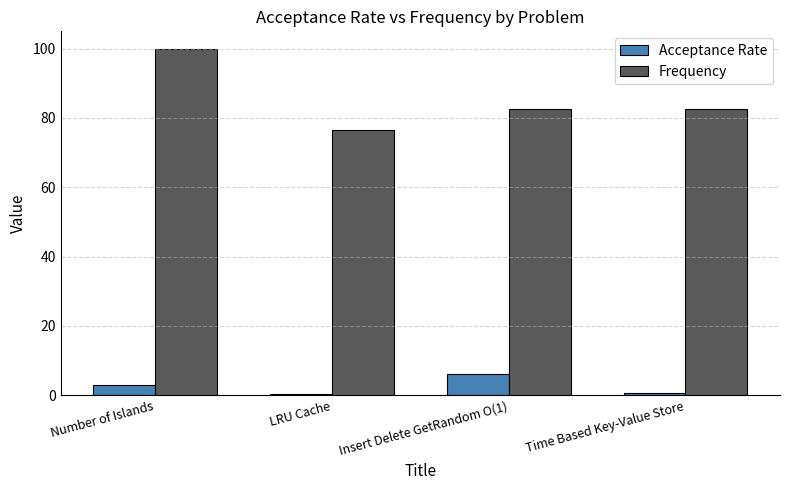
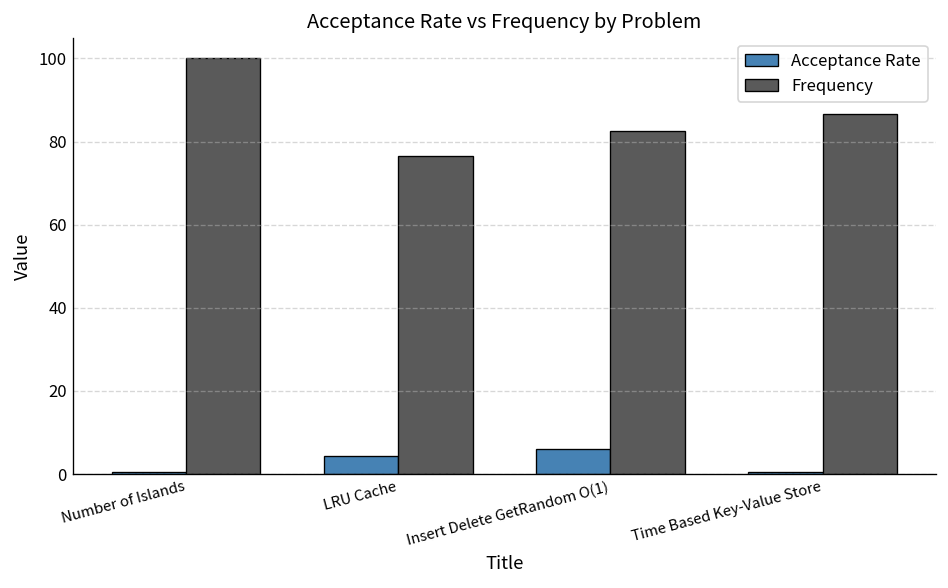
Acceptance Rate, Number of Islands: 3 -> 1
Acceptance Rate, LRU Cache: 0 -> 4
Frequency, Time Based Key-Value Store: 83 -> 87
